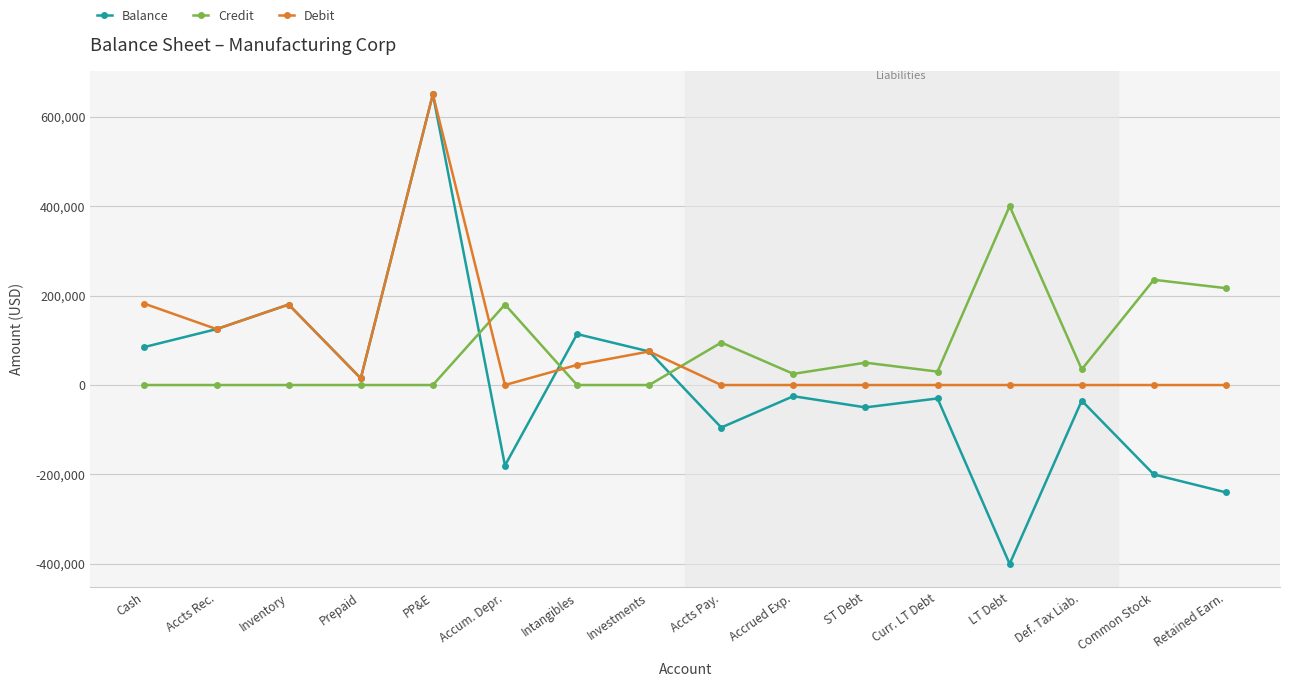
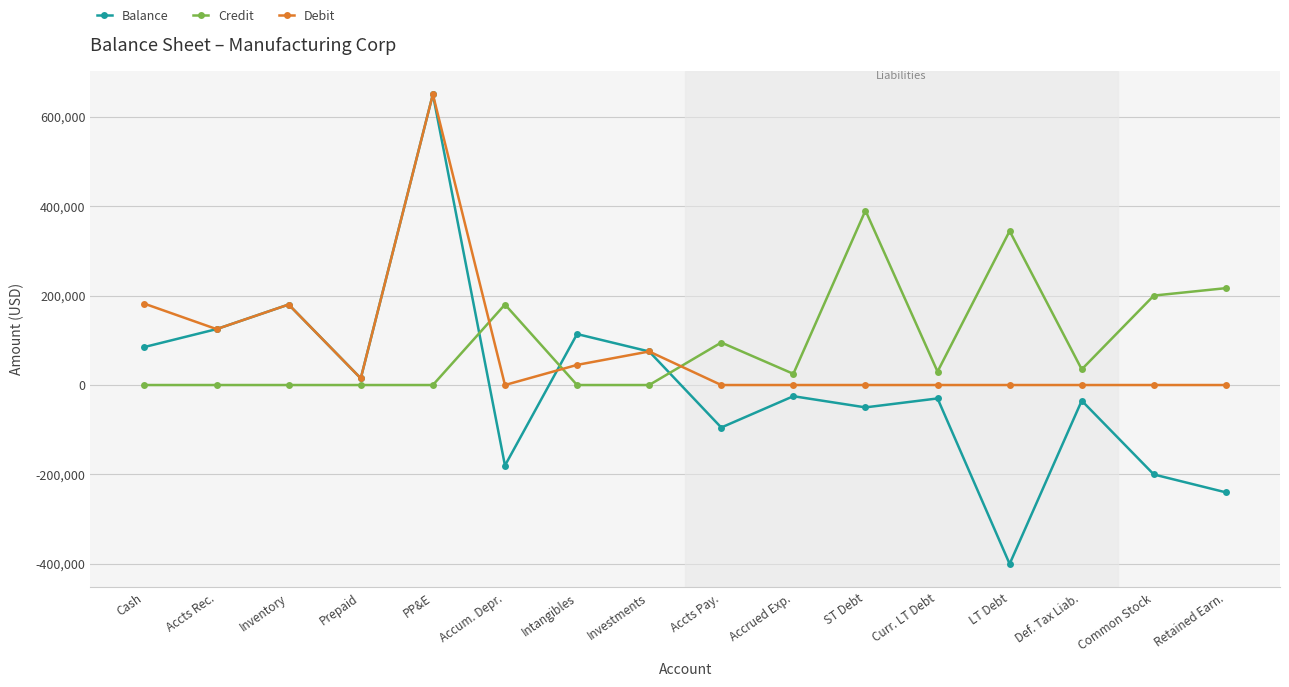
Credit, ST Debt: 50,000 -> 390,000
Credit, LT Debt: 400,000 -> 340,000
Credit, Common Stock: 240,000 -> 200,000
